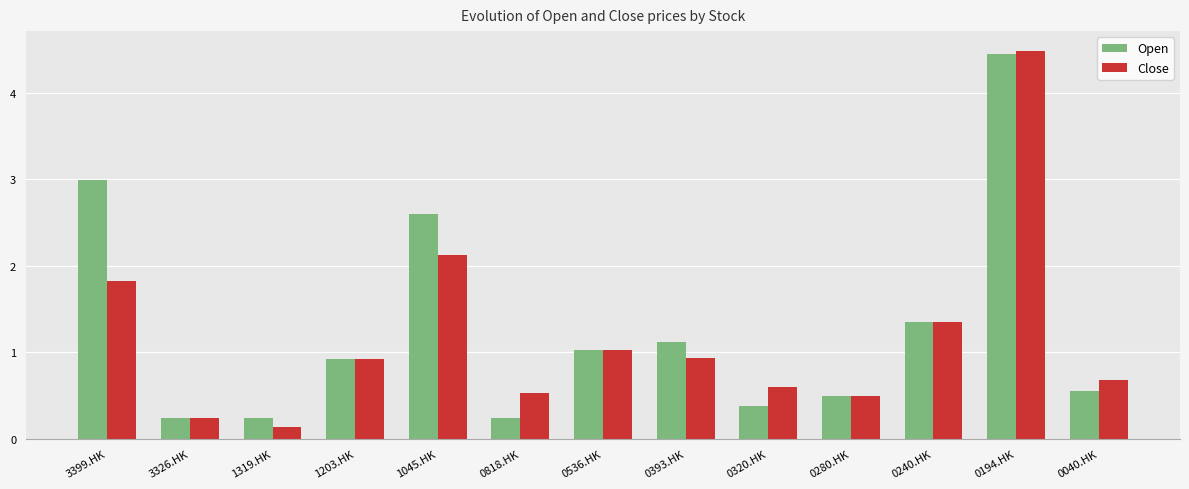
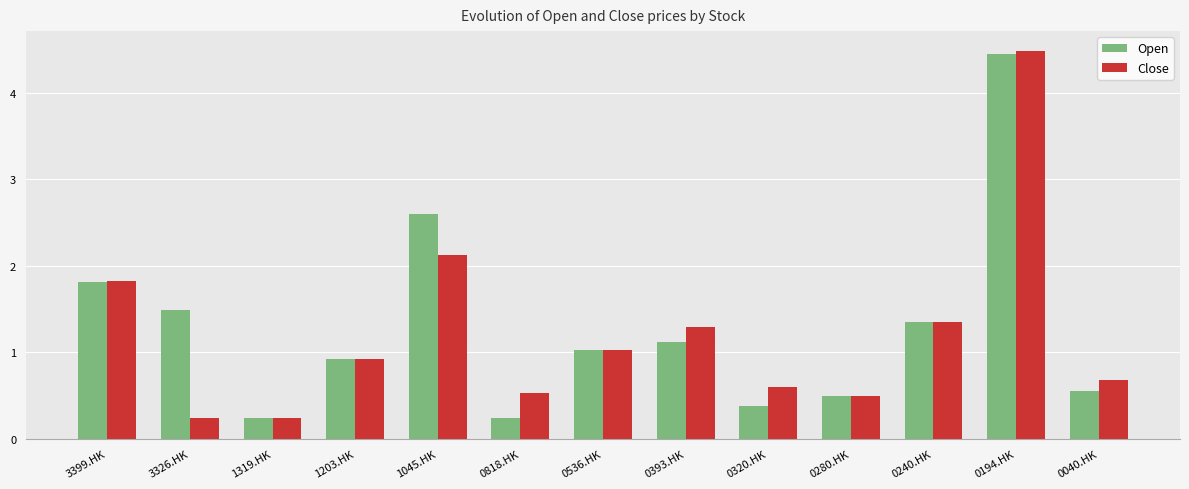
Open, 3399.HK: 3.0 -> 1.8
Open, 3326.HK: 0.2 -> 1.5
Close, 1319.HK: 0.1 -> 0.2
Close, 0393.HK: 0.9 -> 1.3
